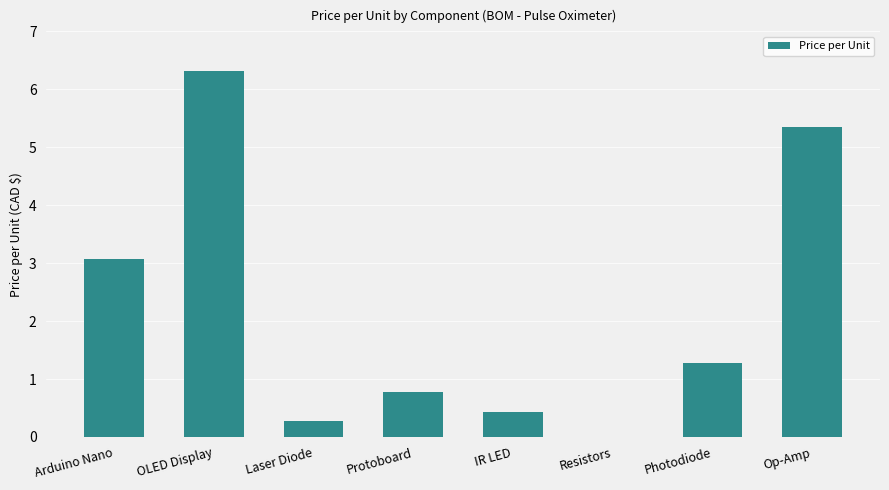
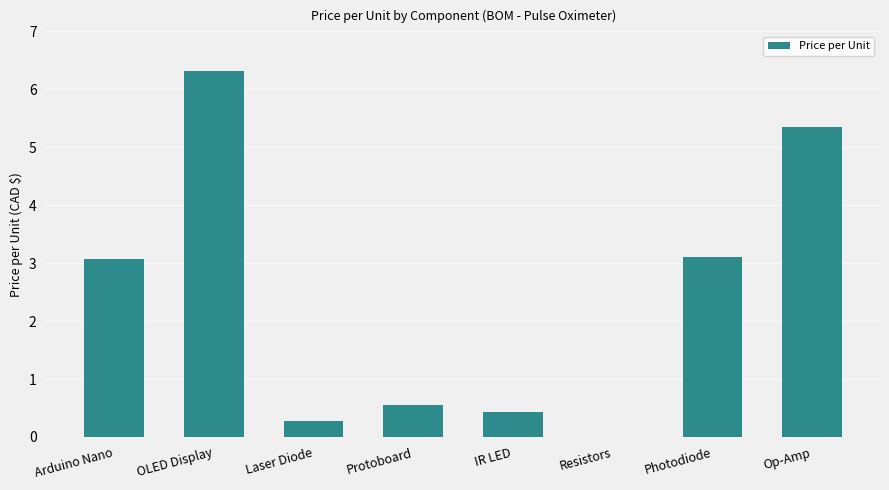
Protoboard: 0.8 -> 0.6
Photodiode: 1.3 -> 3.1
